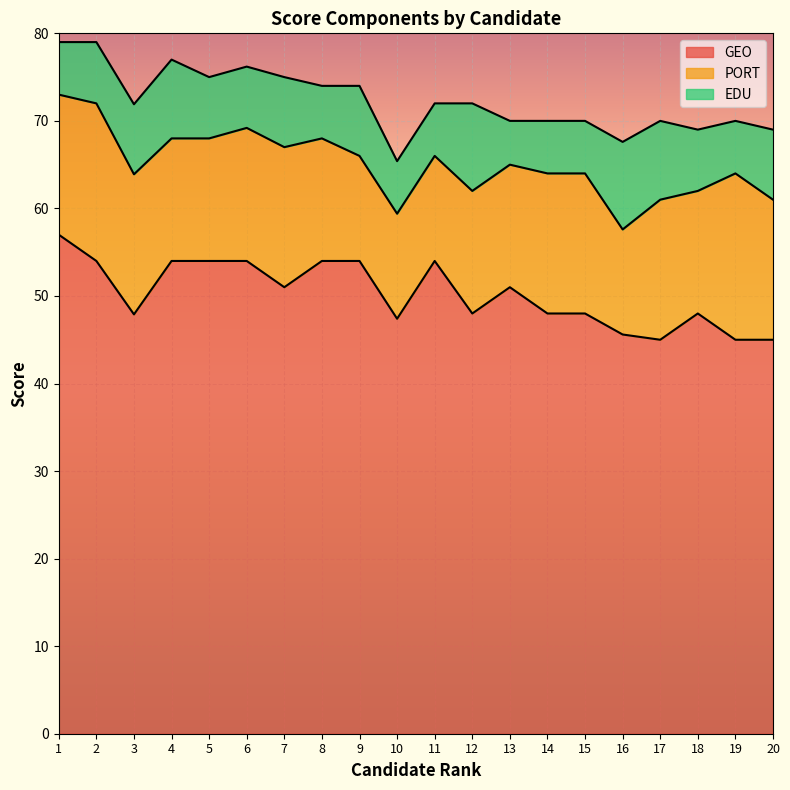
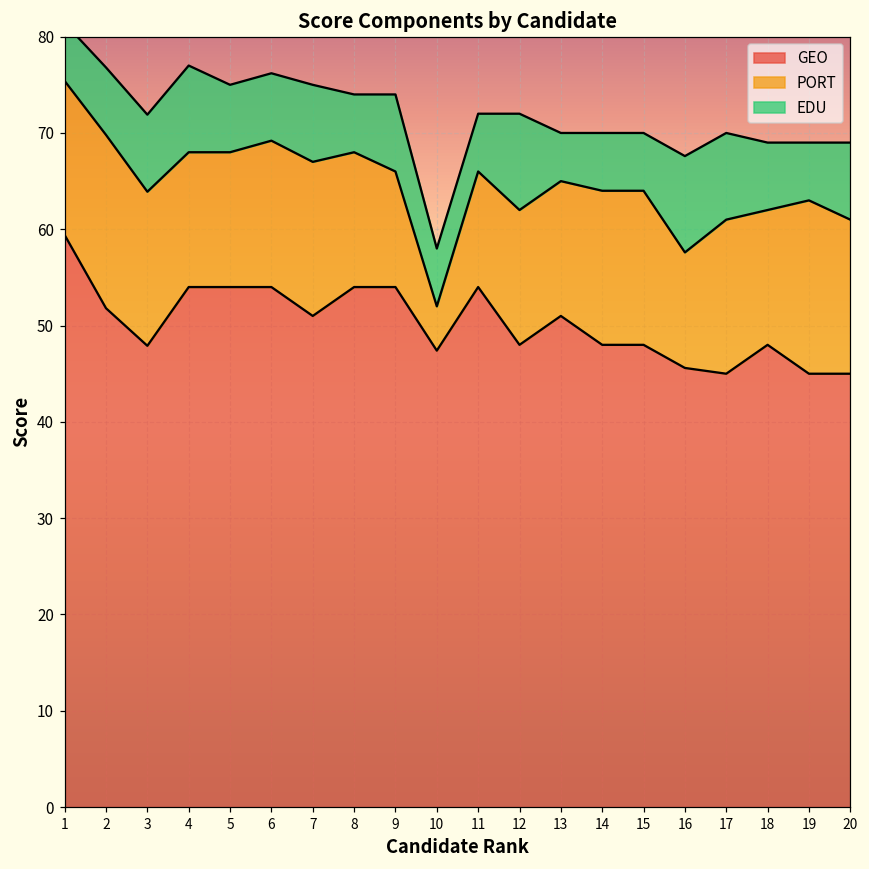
GEO, 1: 57 -> 59
GEO, 2: 54 -> 52
PORT, 10: 12 -> 5
PORT, 19: 19 -> 18
